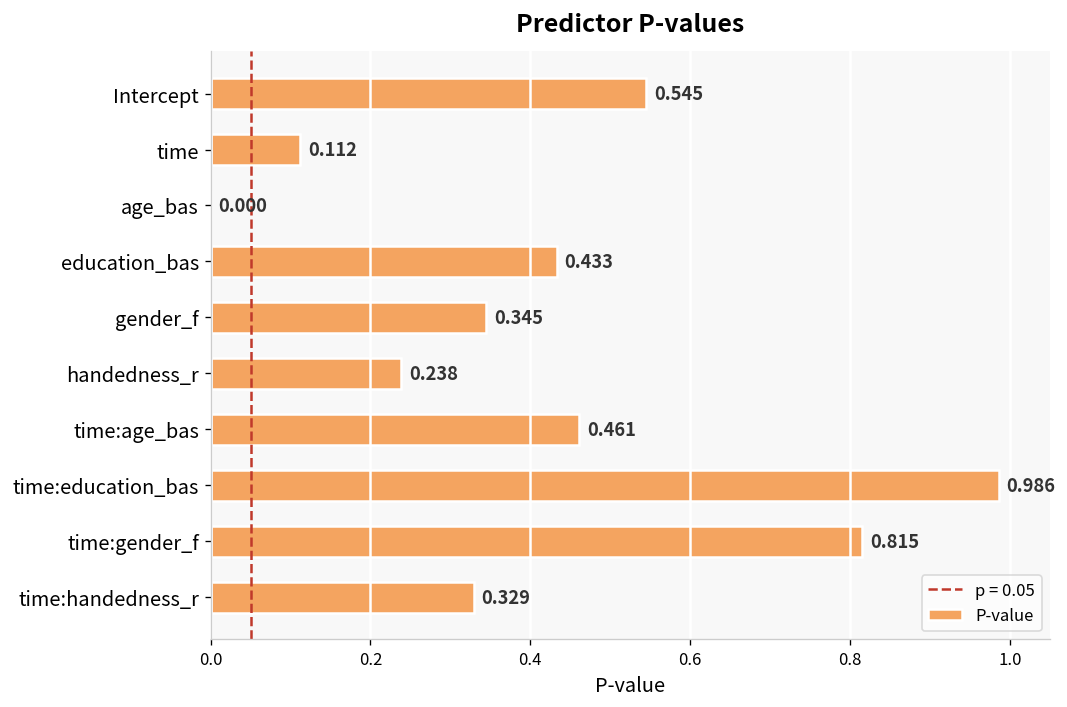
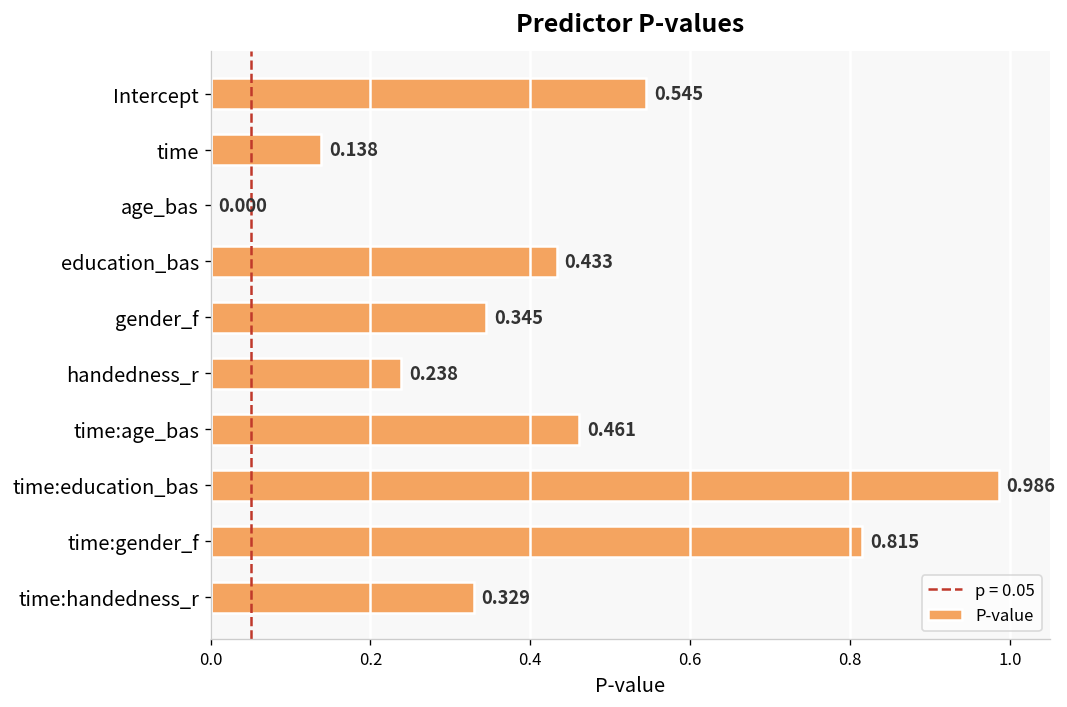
time: 0.112 -> 0.138
